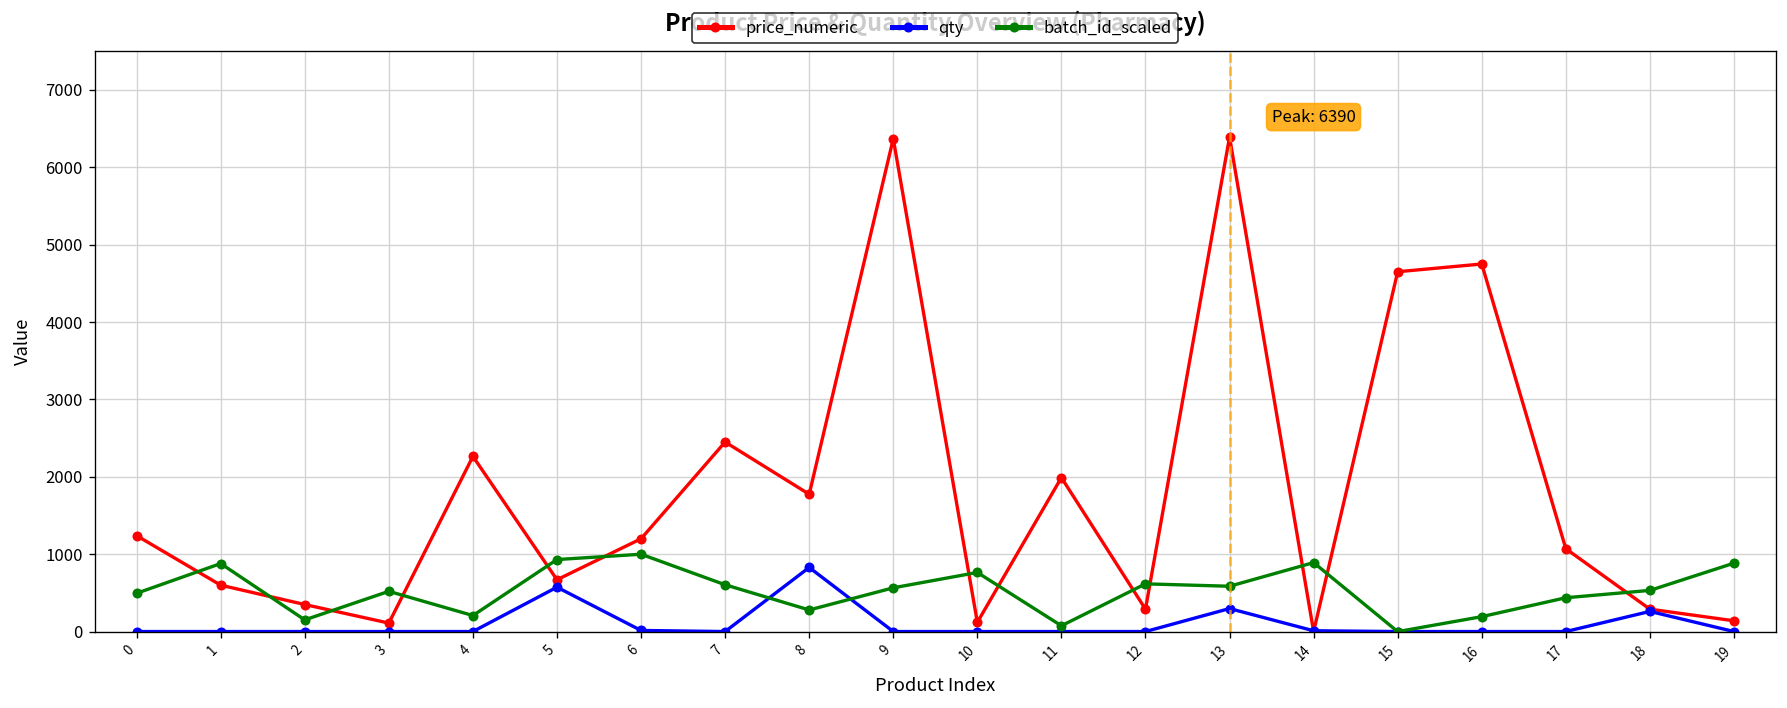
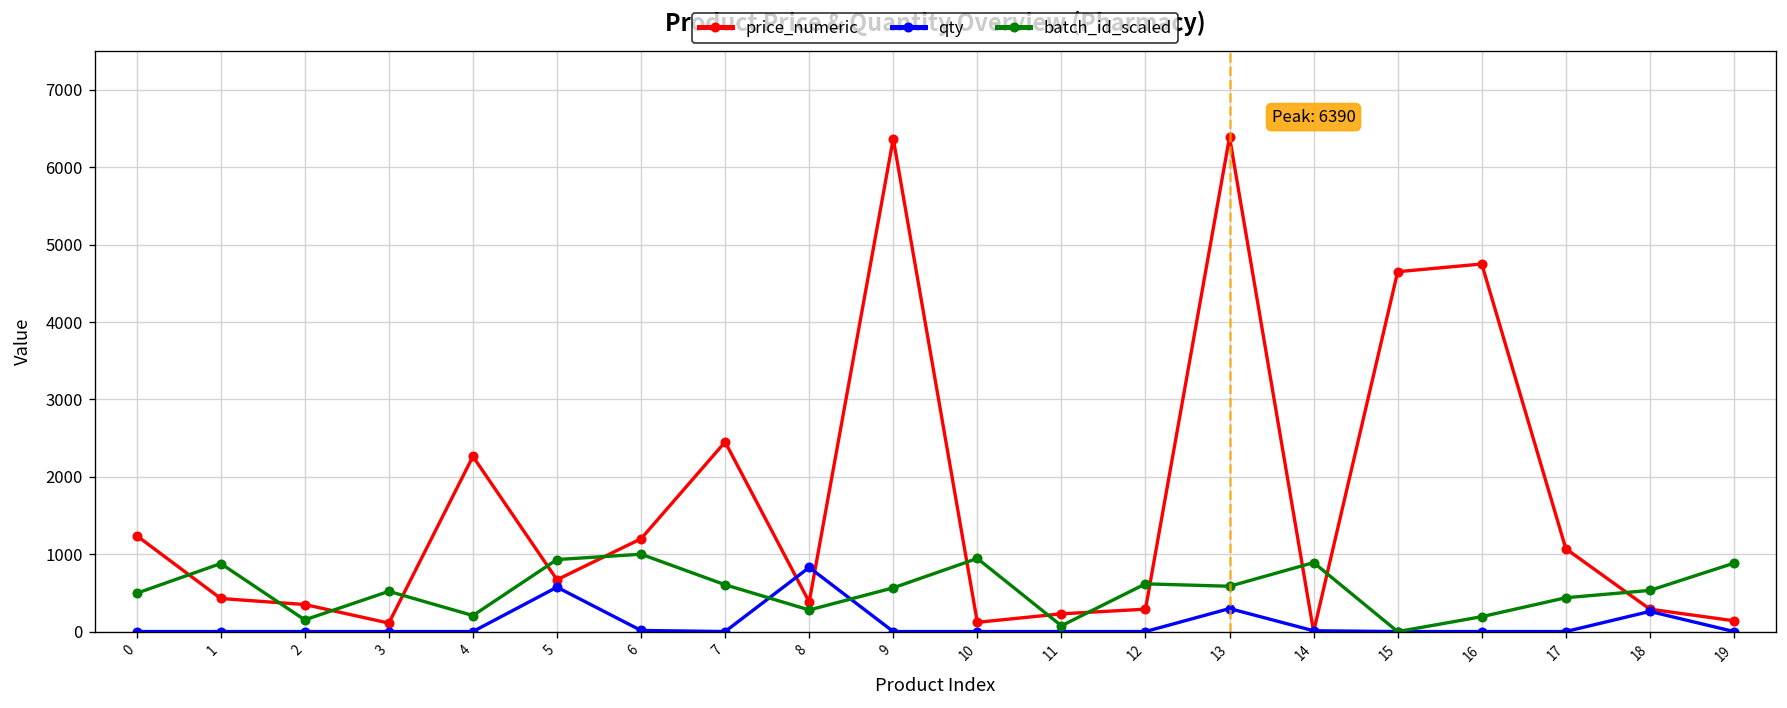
price_numeric, 1: 600 -> 400
price_numeric, 8: 1800 -> 400
batch_id_scaled, 10: 800 -> 900
price_numeric, 11: 2000 -> 200
